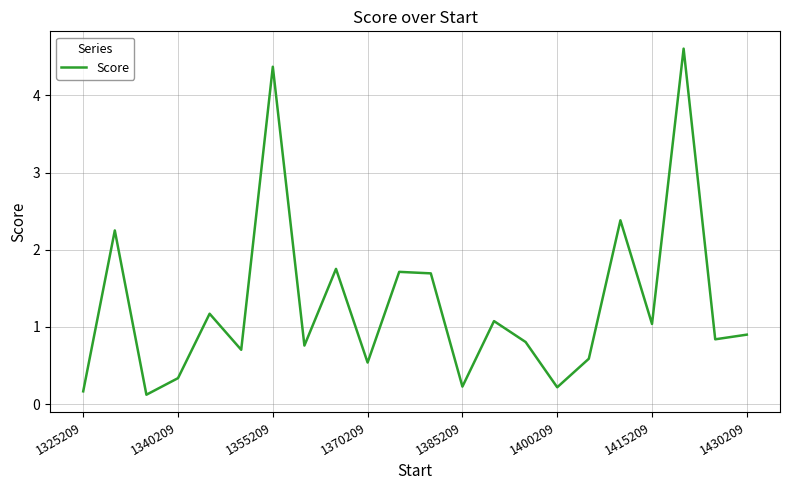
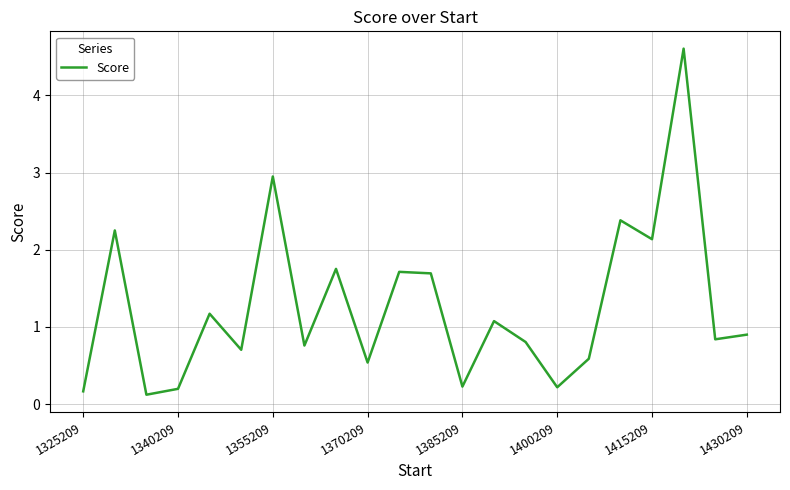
1340209: 0.3 -> 0.2
1355209: 4.4 -> 2.9
1415209: 1.0 -> 2.1
